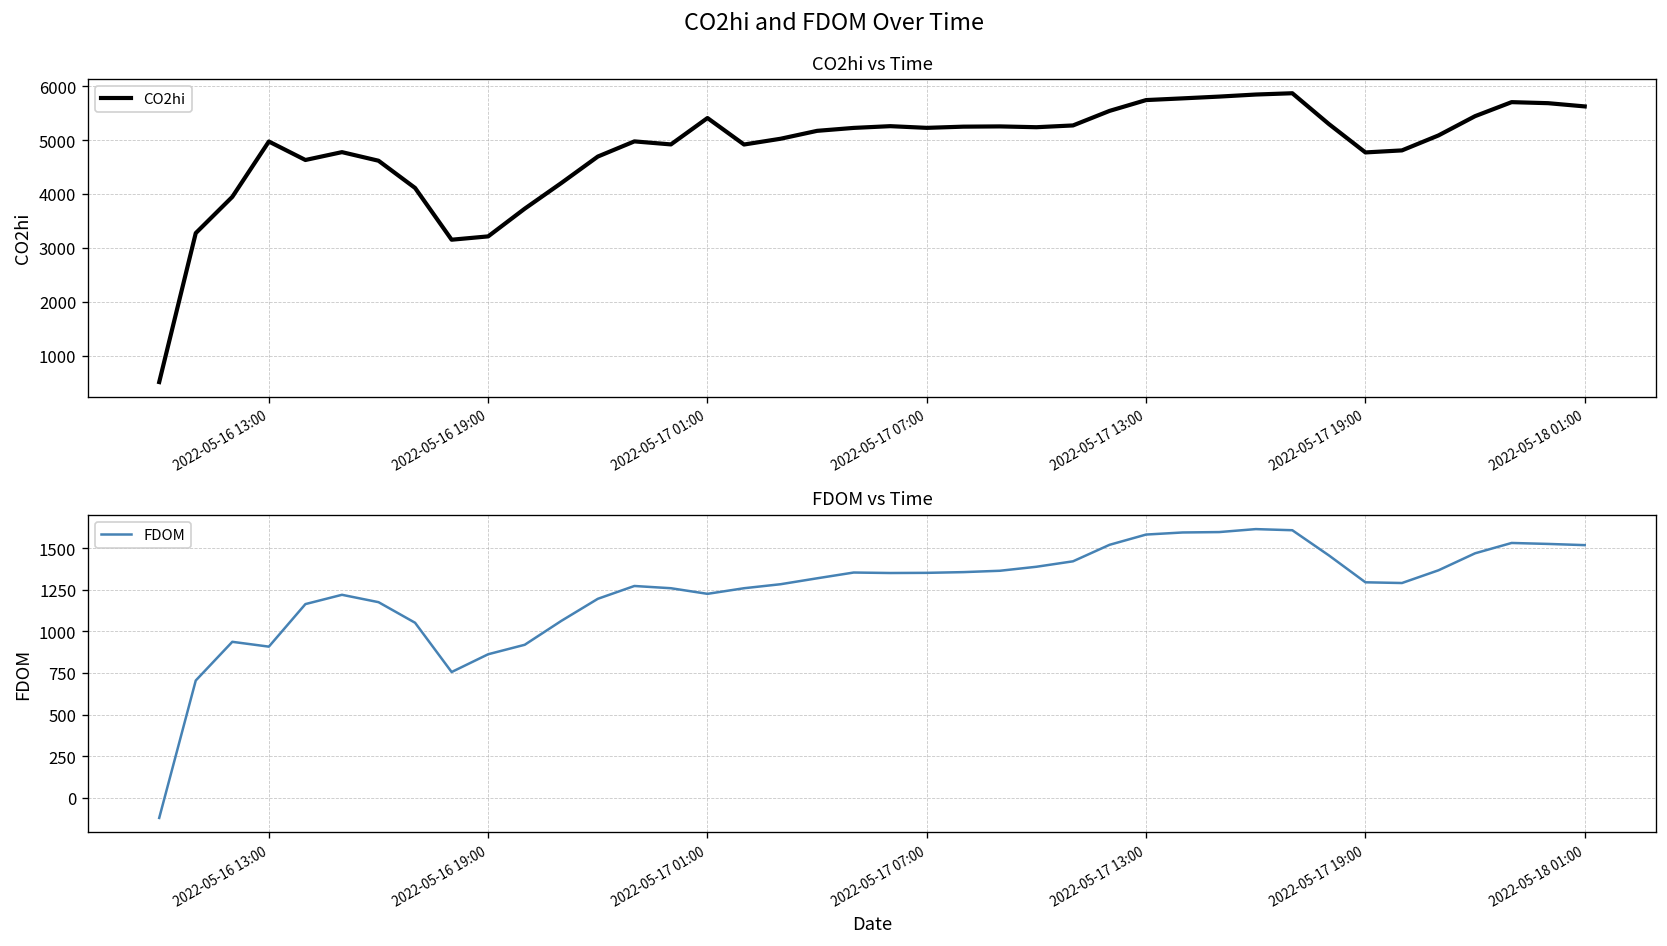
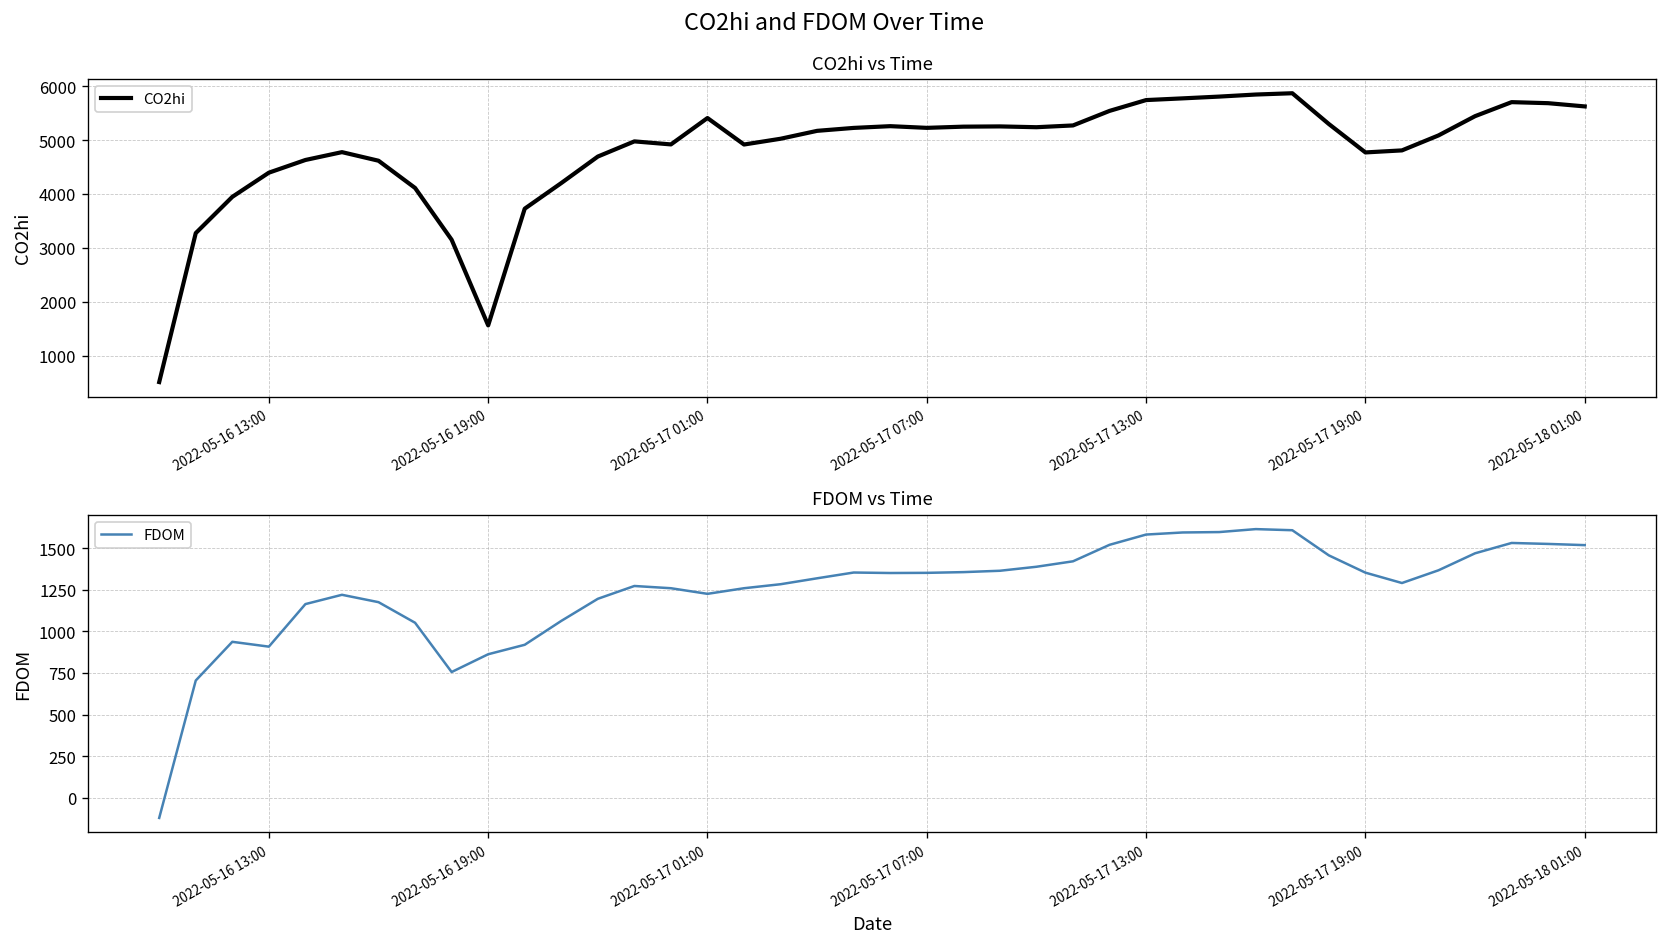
CO2hi vs Time, 2022-05-16 13:00: 5000 -> 4400
CO2hi vs Time, 2022-05-16 19:00: 3200 -> 1600
FDOM vs Time, 2022-05-17 19:00: 1300 -> 1350
